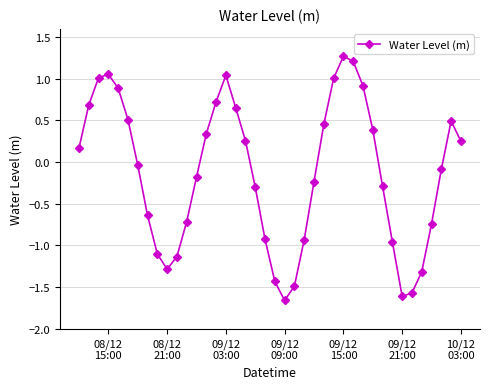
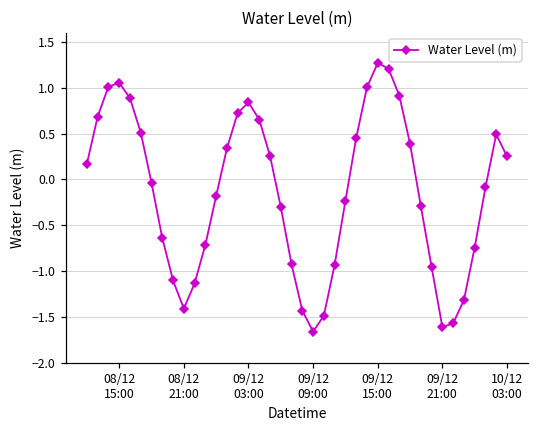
08/12 21:00: -1.3 -> -1.4
09/12 03:00: 1.0 -> 0.8
